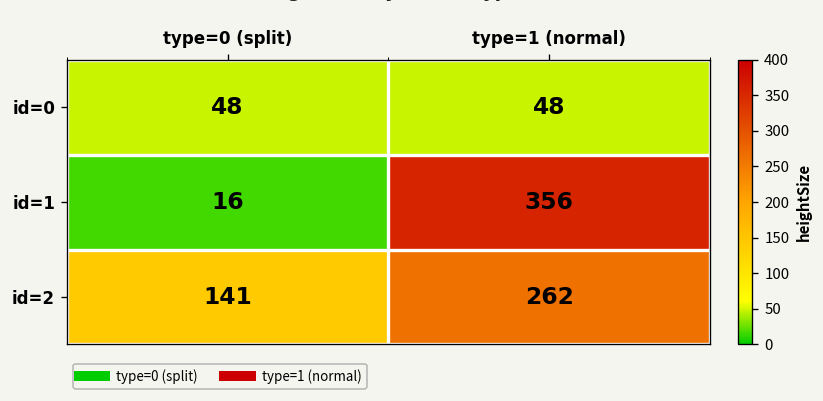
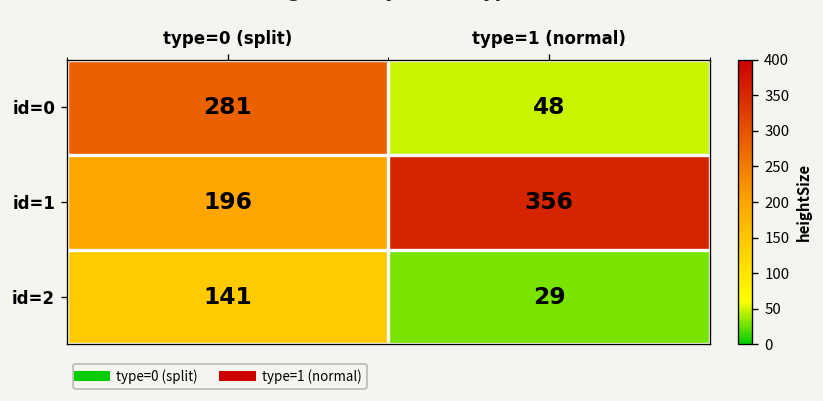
id=0, type=0 (split): 48 -> 281
id=1, type=0 (split): 16 -> 196
id=2, type=1 (normal): 262 -> 29
